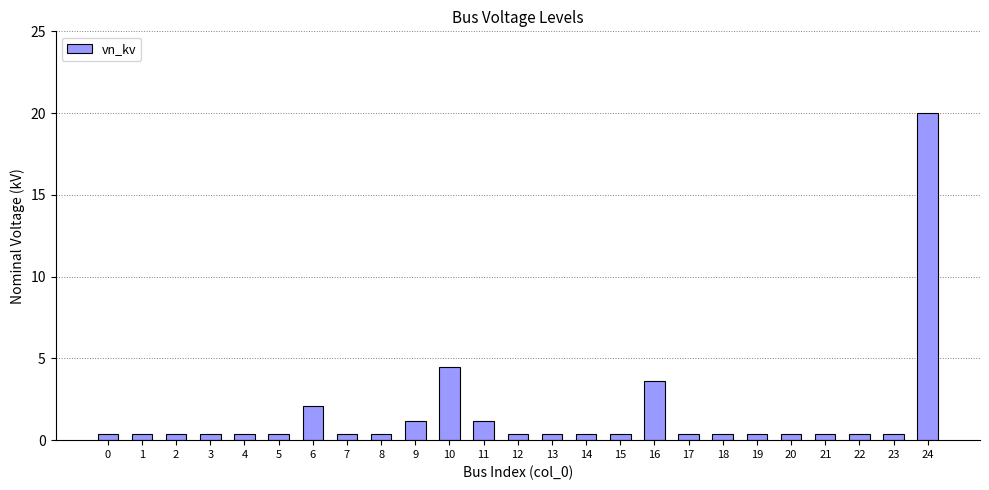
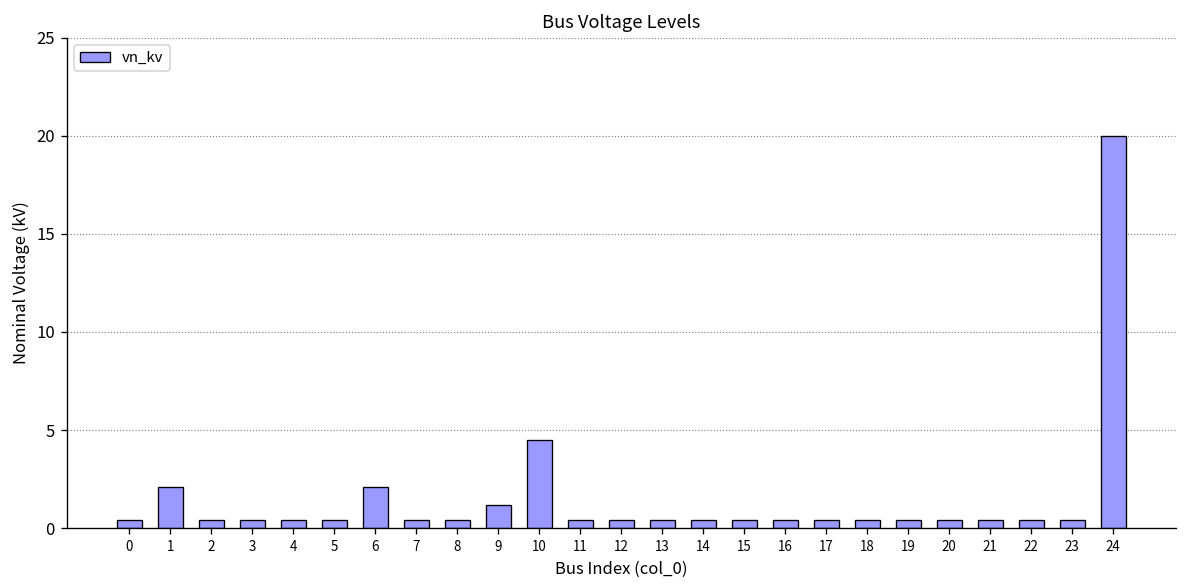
1: 0.4 -> 2.1
11: 1.2 -> 0.4
16: 3.6 -> 0.4
